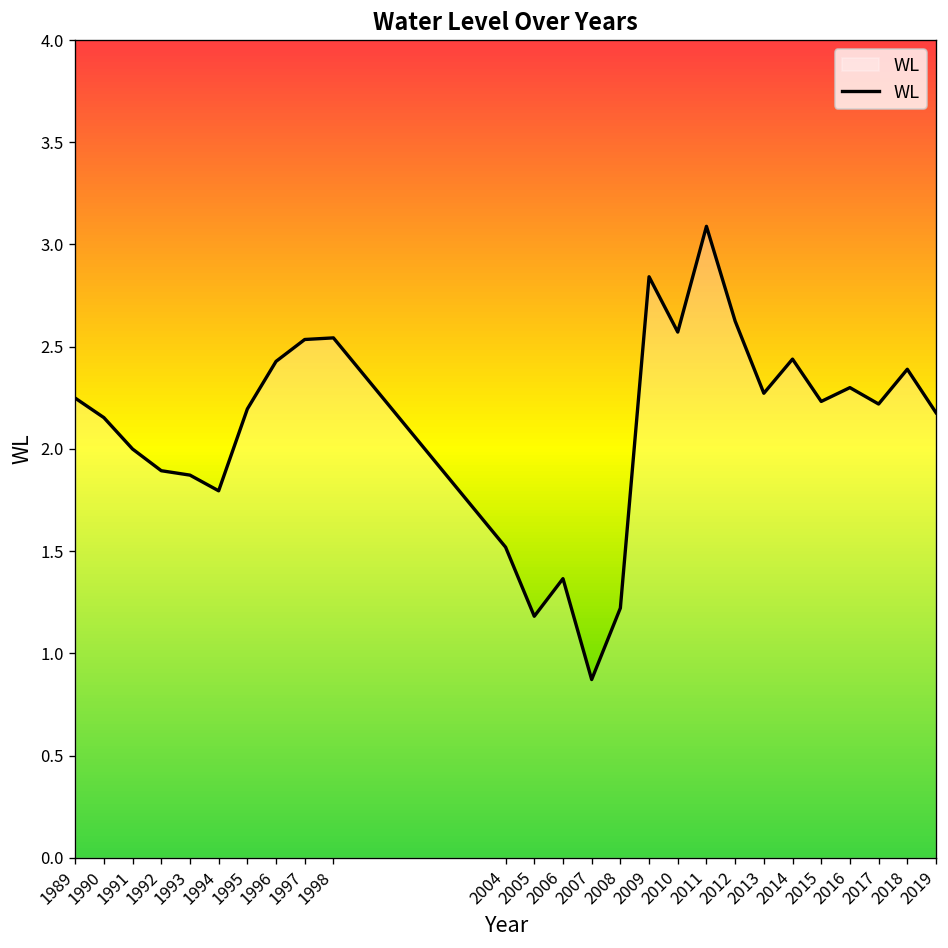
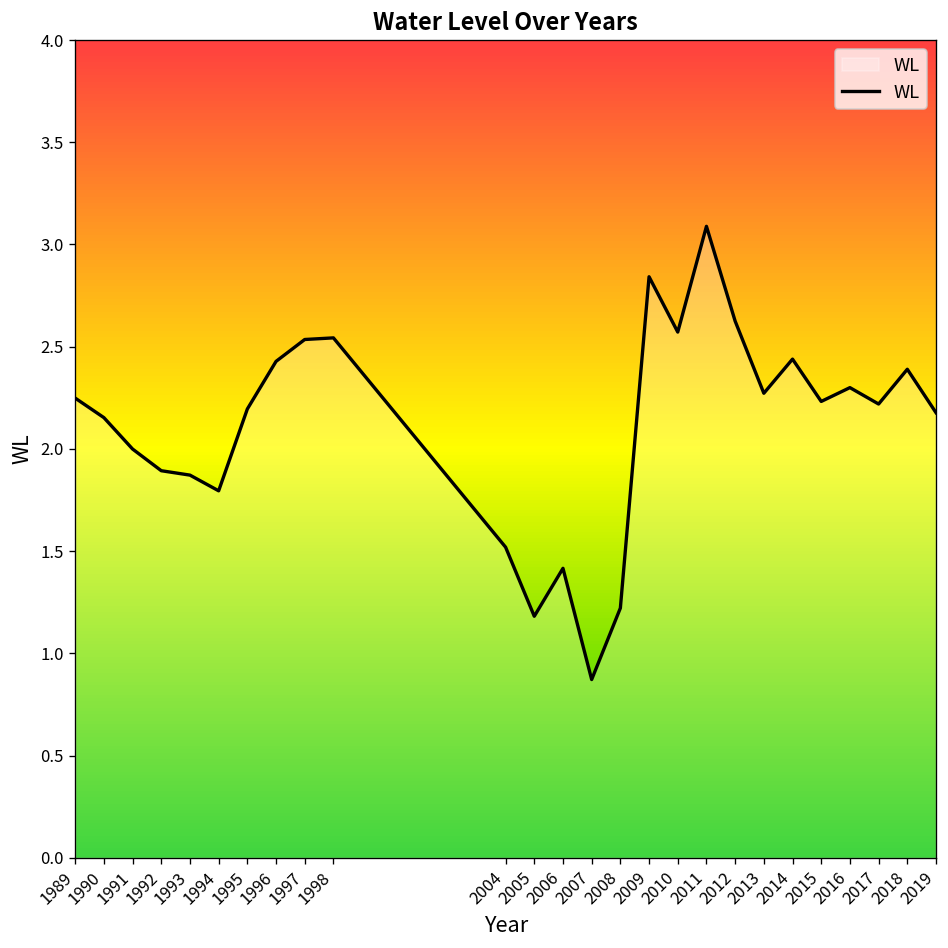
2006: 1.37 -> 1.42
